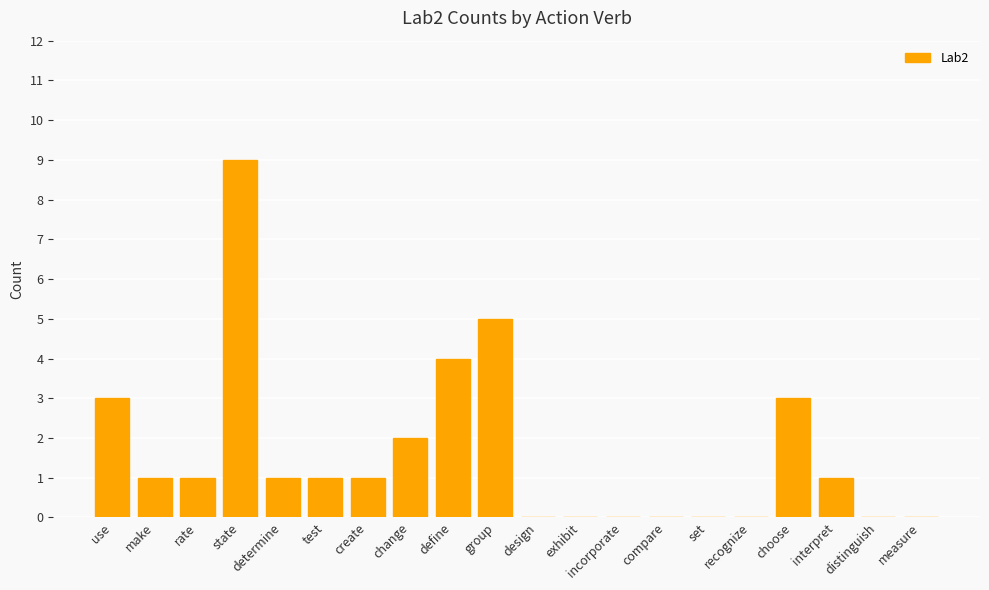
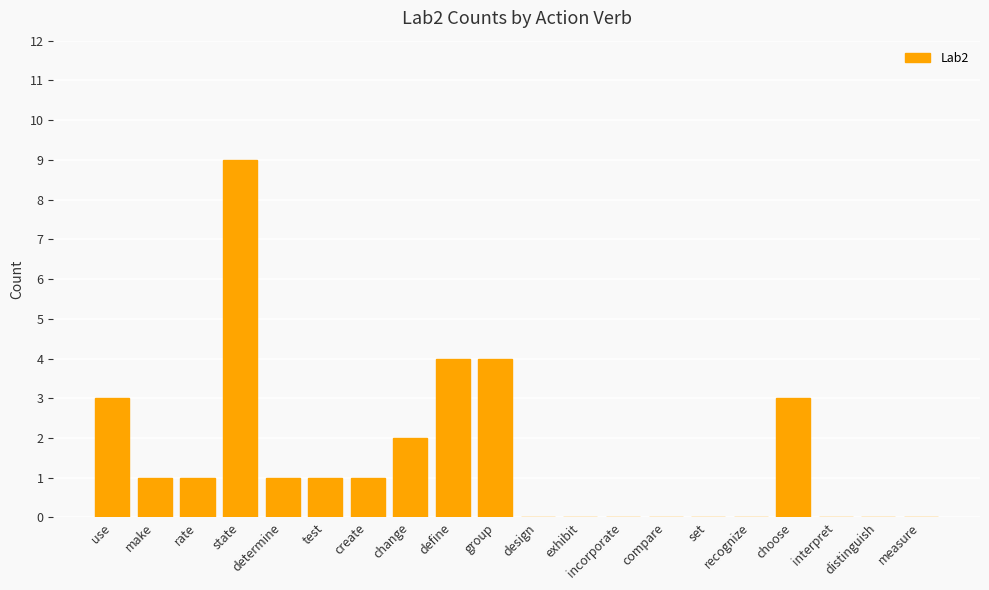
group: 5 -> 4
interpret: 1 -> 0
